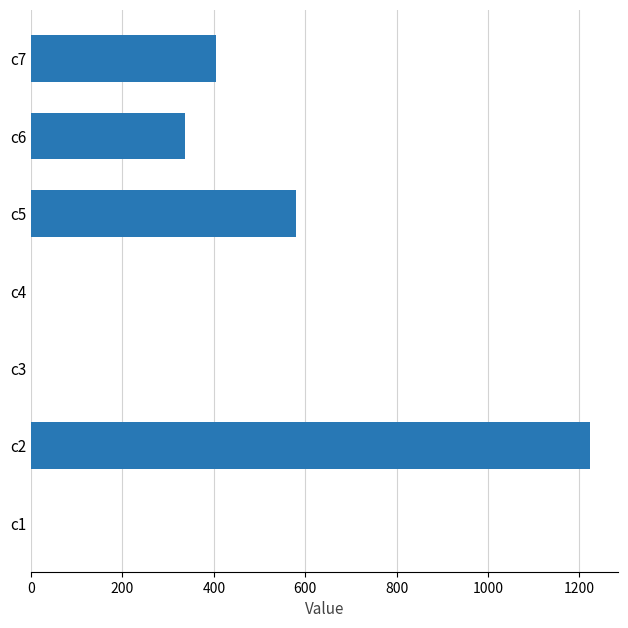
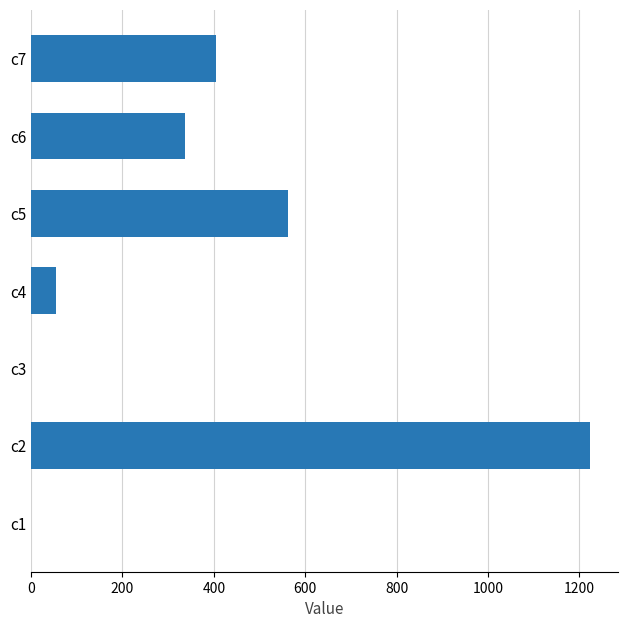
c5: 580 -> 560
c4: 0 -> 50
